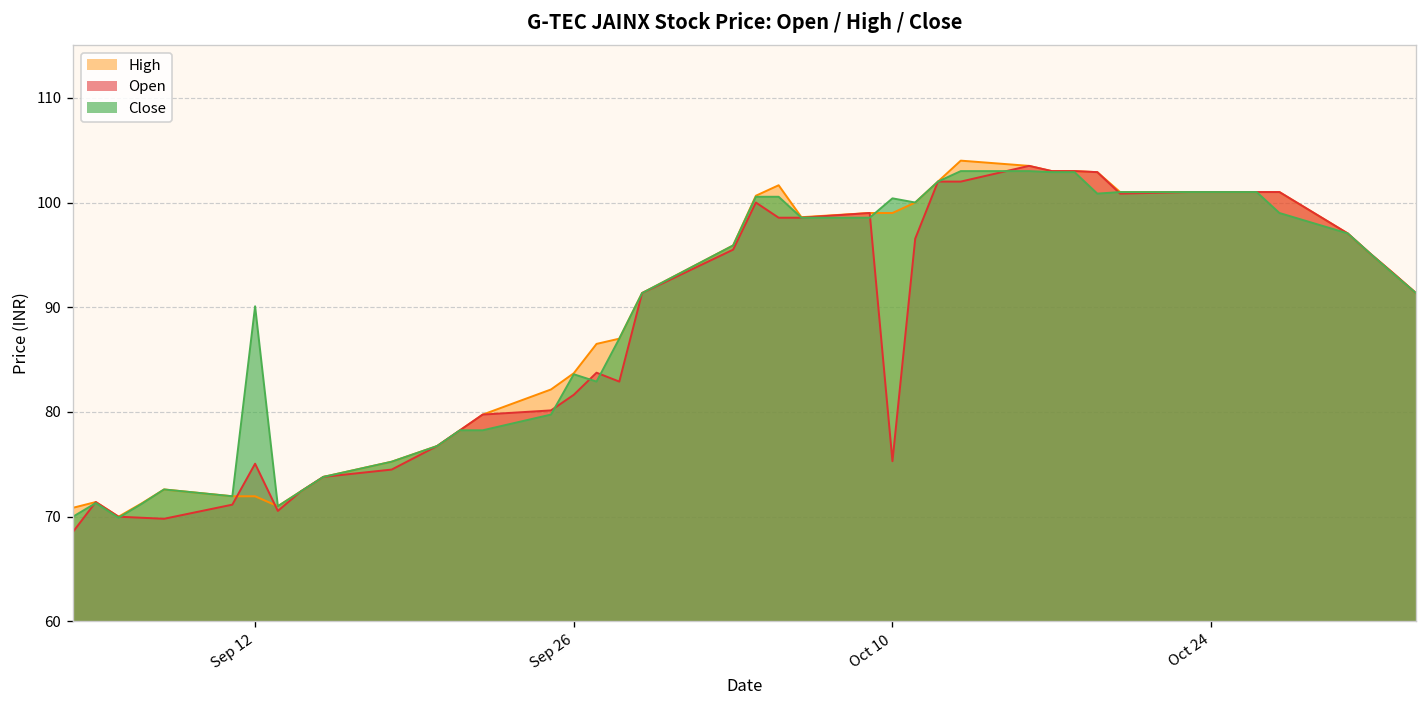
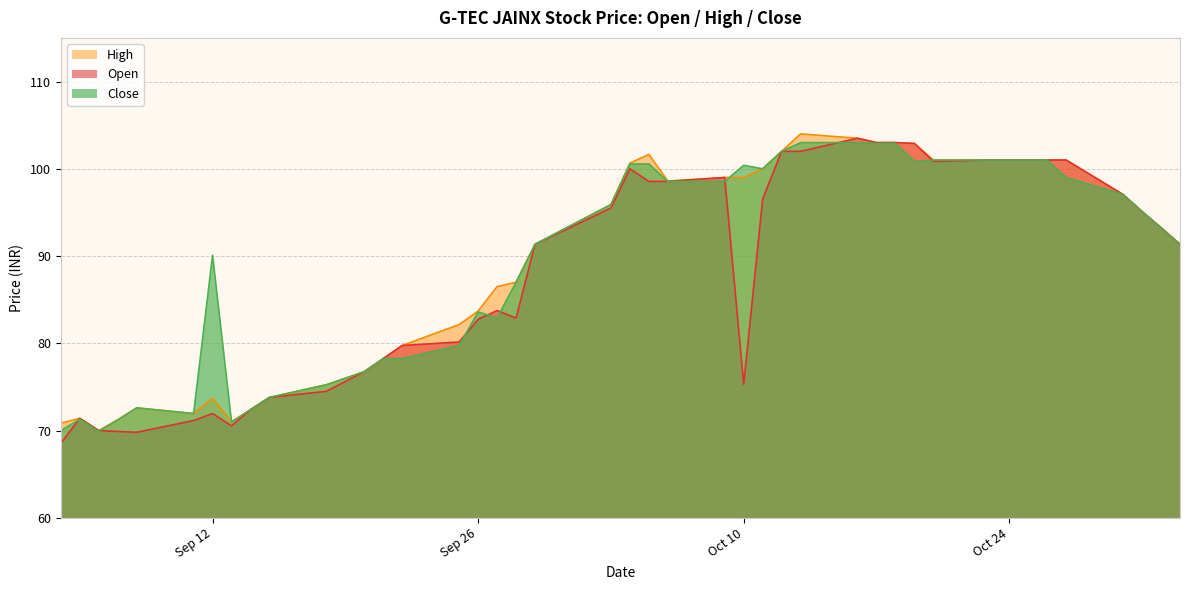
High, Sep 12: 72 -> 74
Open, Sep 12: 75 -> 72
Open, Sep 26: 82 -> 83
